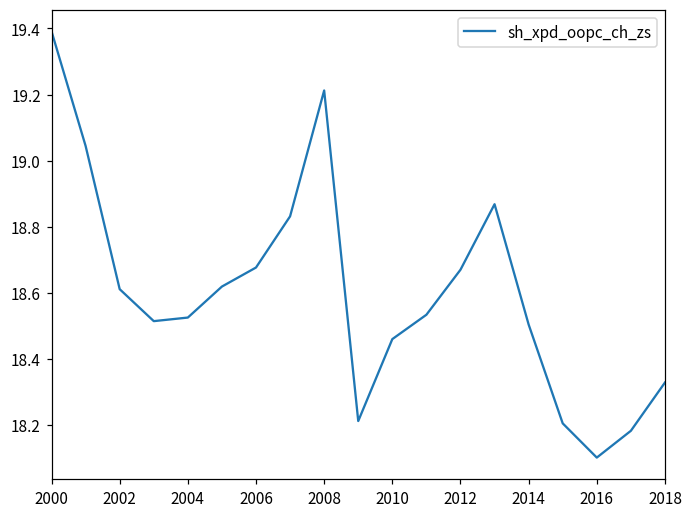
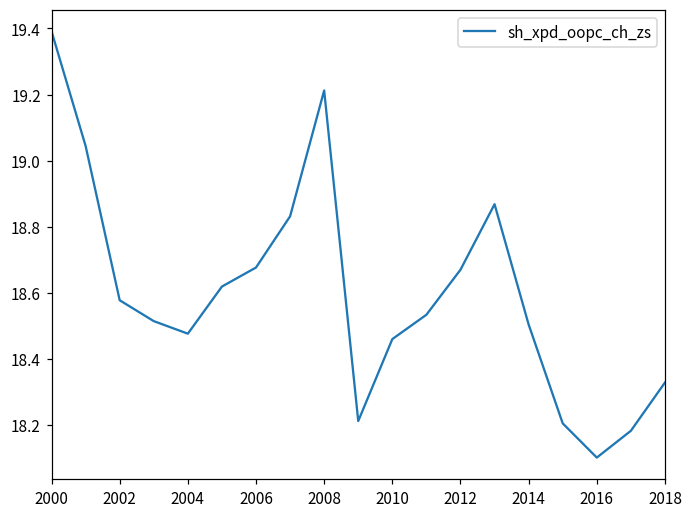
2002: 18.61 -> 18.58
2004: 18.52 -> 18.48
